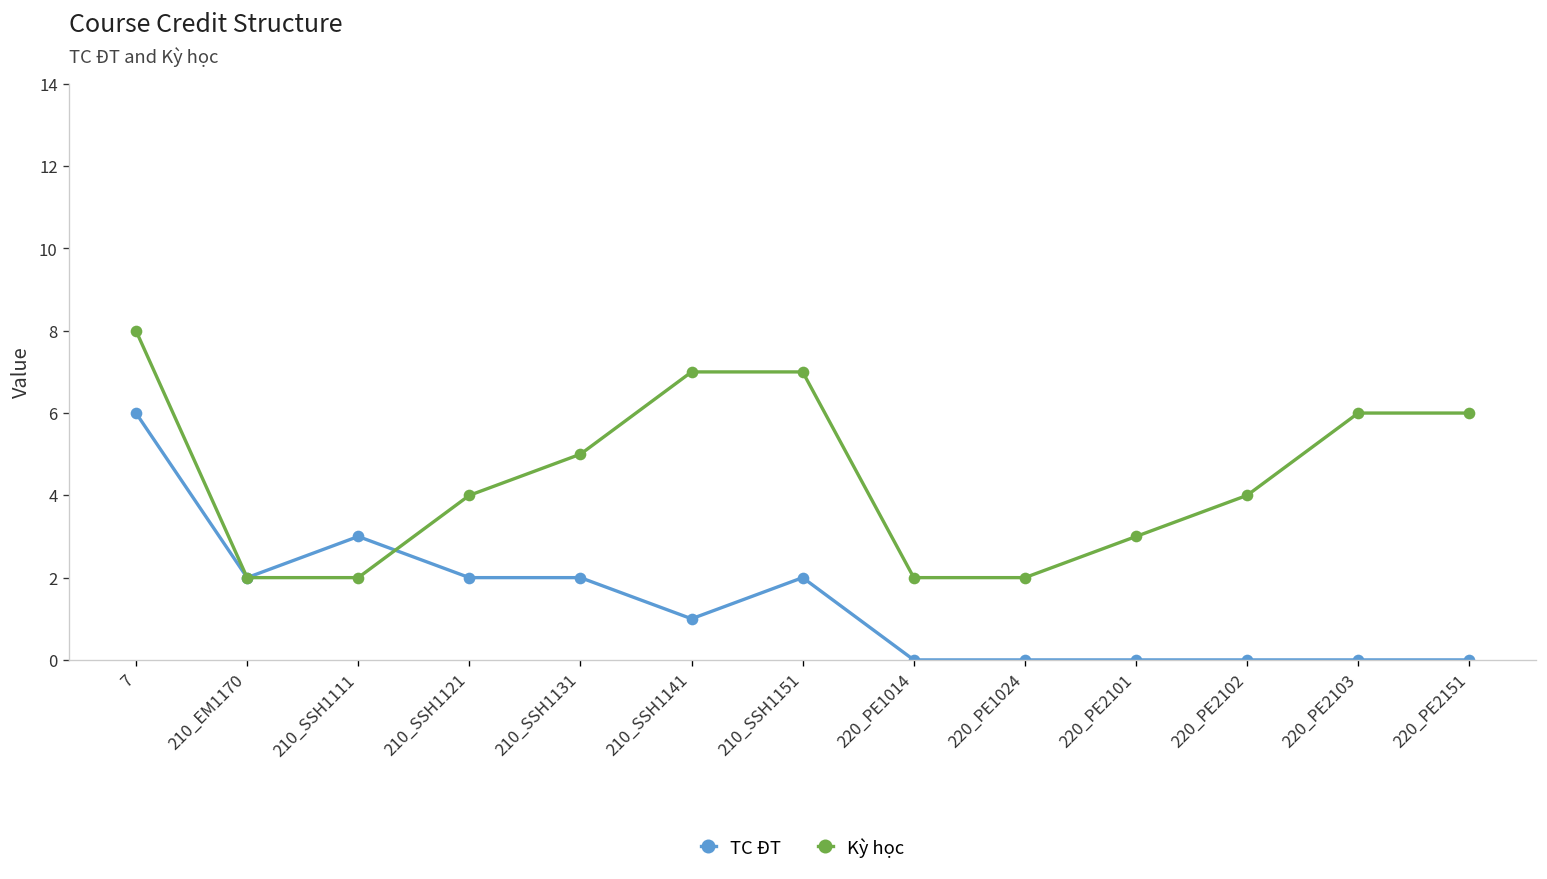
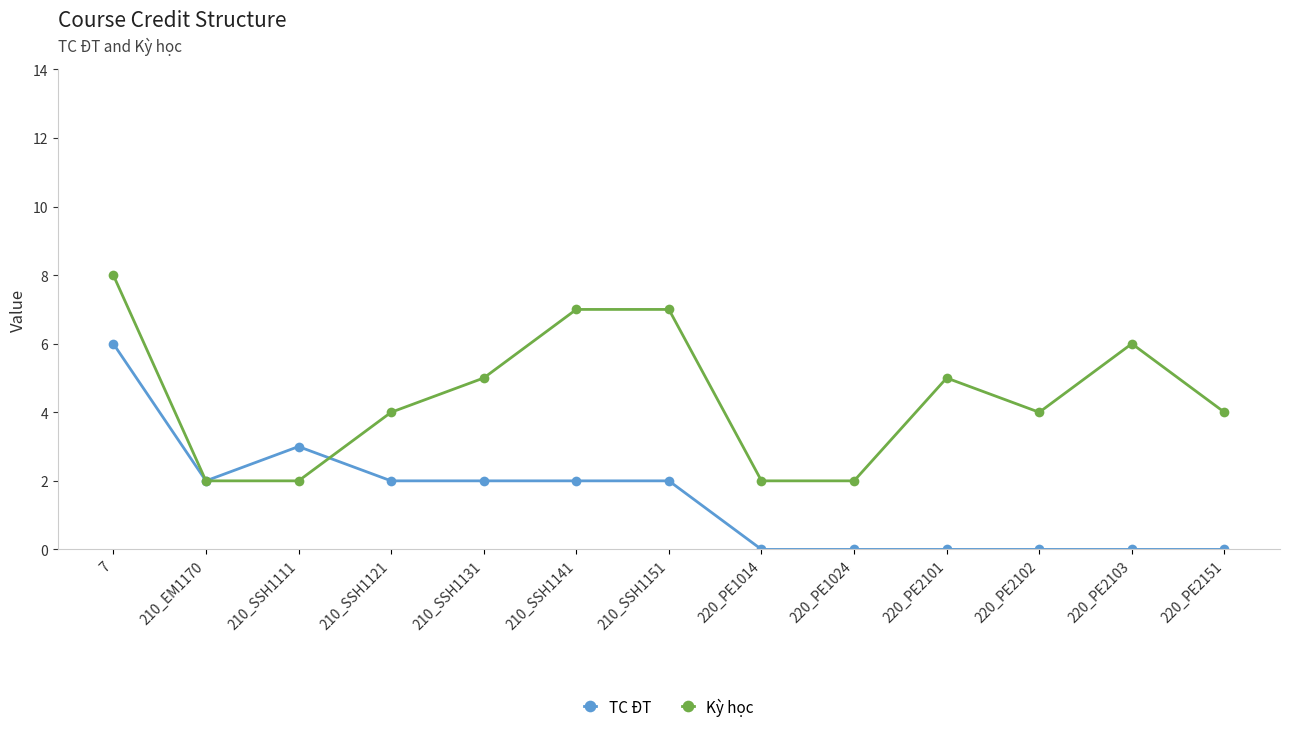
TC ĐT, 210_SSH1141: 1 -> 2
Kỳ học, 220_PE2101: 3 -> 5
Kỳ học, 220_PE2151: 6 -> 4
